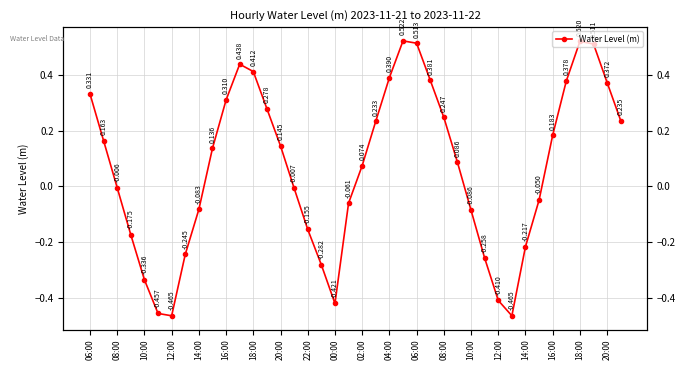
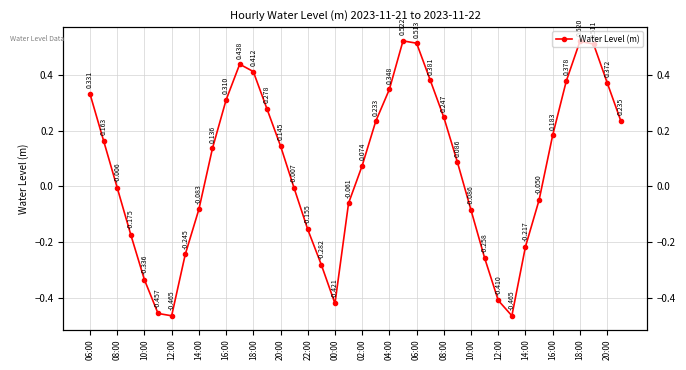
04:00: 0.390 -> 0.348
